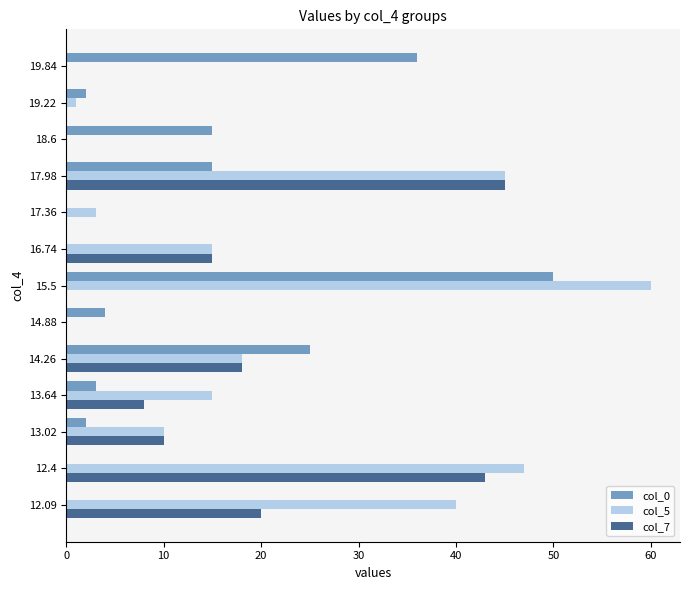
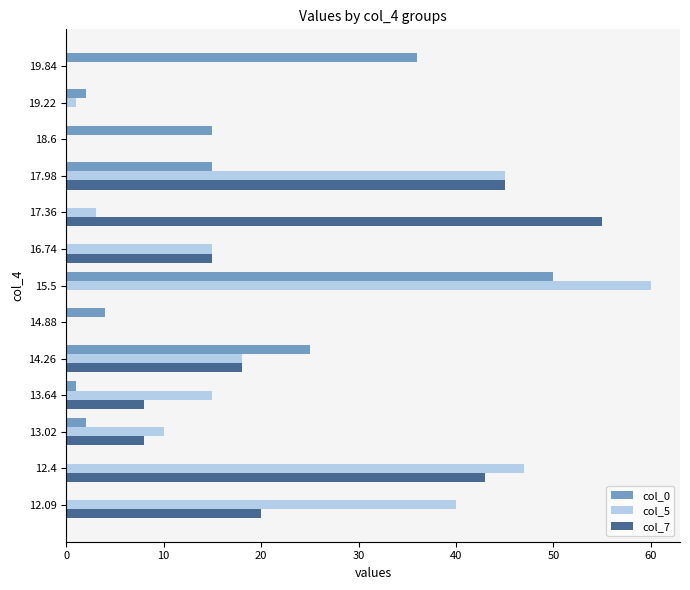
col_7, 17.36: 0 -> 55
col_0, 13.64: 3 -> 1
col_7, 13.02: 10 -> 8
